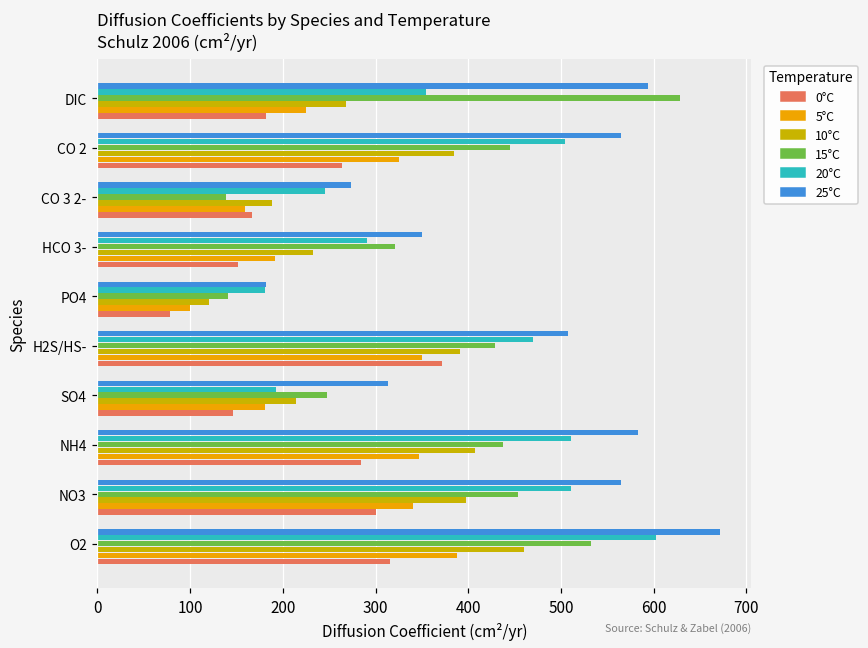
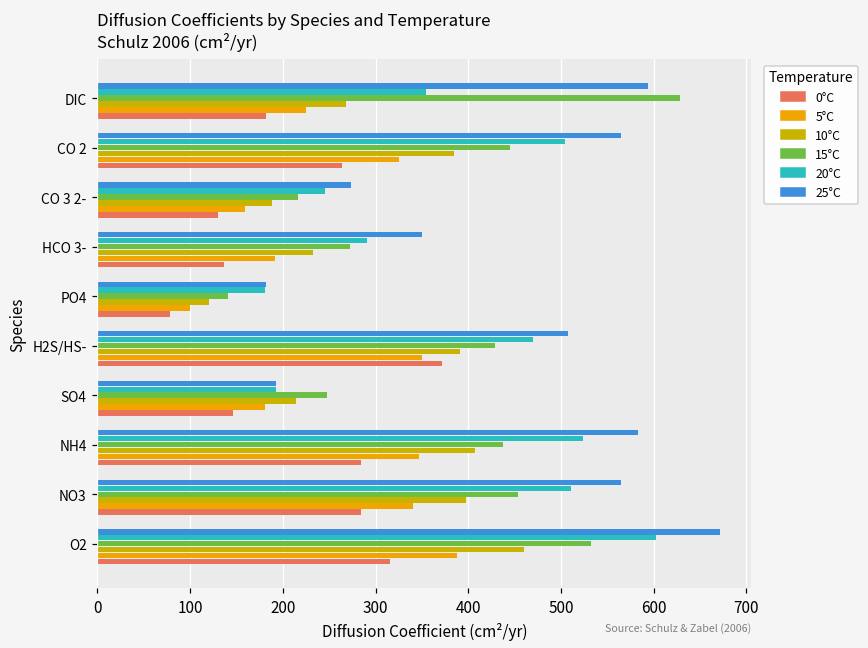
15°C, CO 3 2-: 140 -> 220
0°C, CO 3 2-: 170 -> 130
15°C, HCO 3-: 320 -> 270
0°C, HCO 3-: 150 -> 140
25°C, SO4: 310 -> 190
20°C, NH4: 510 -> 520
0°C, NO3: 300 -> 280
